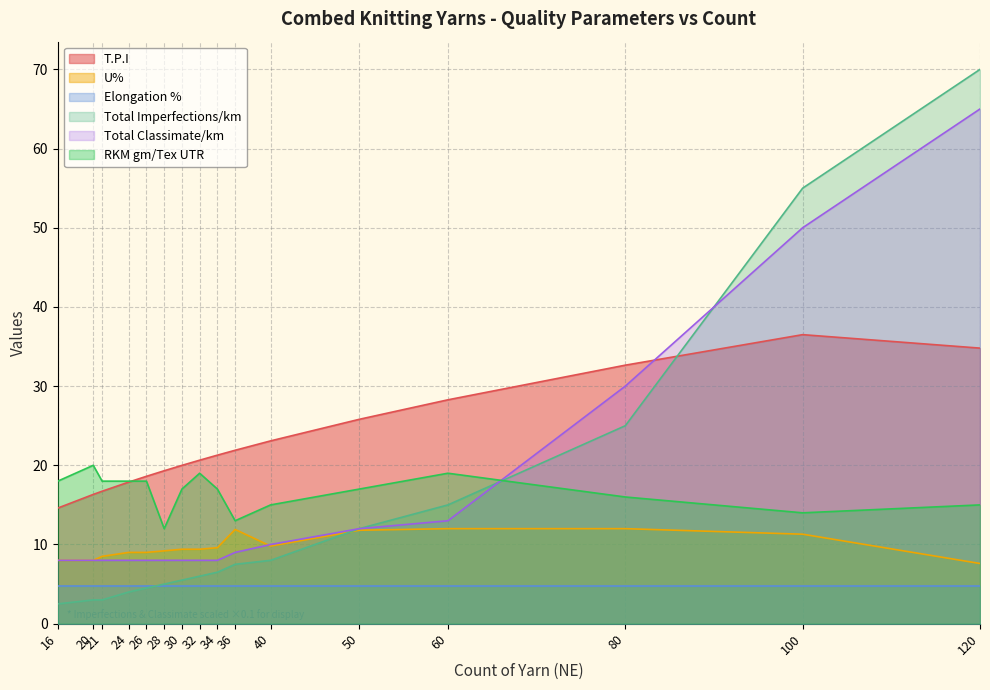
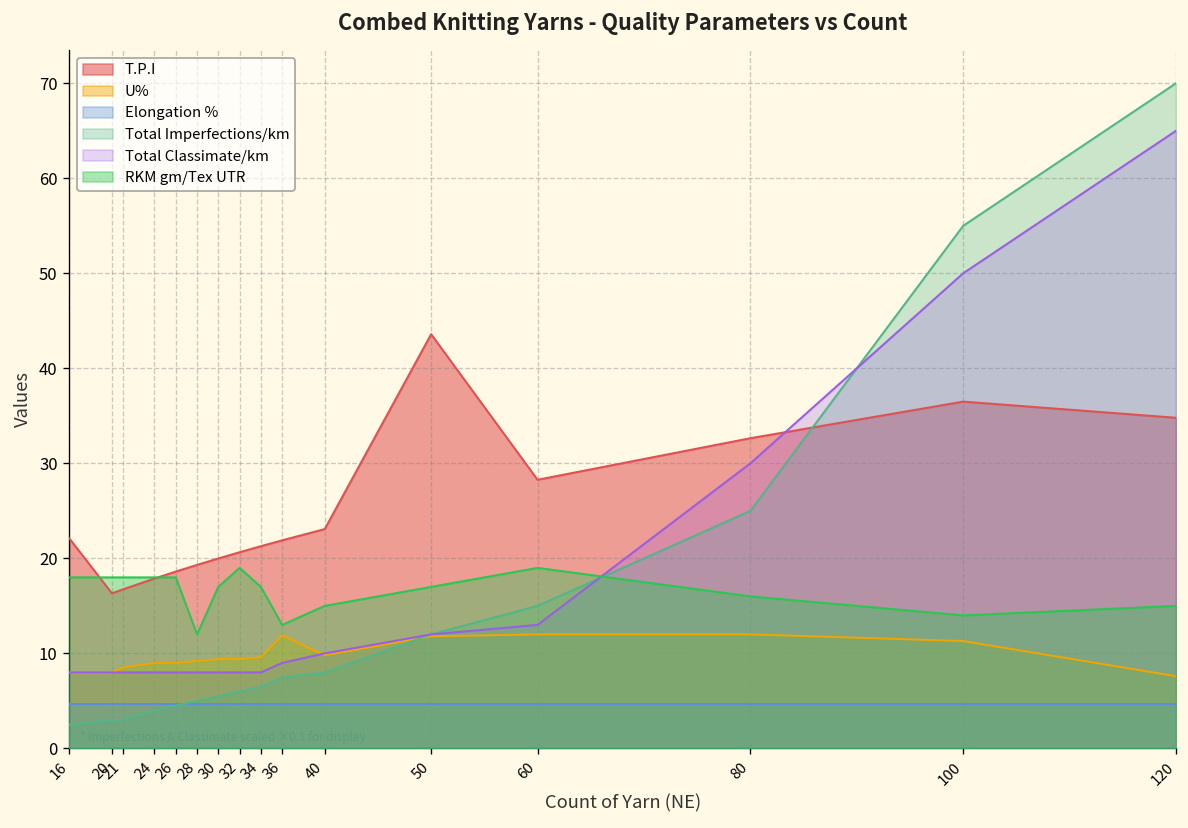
T.P.I, 16: 15 -> 22
RKM gm/Tex UTR, 20: 20 -> 18
T.P.I, 50: 26 -> 44
